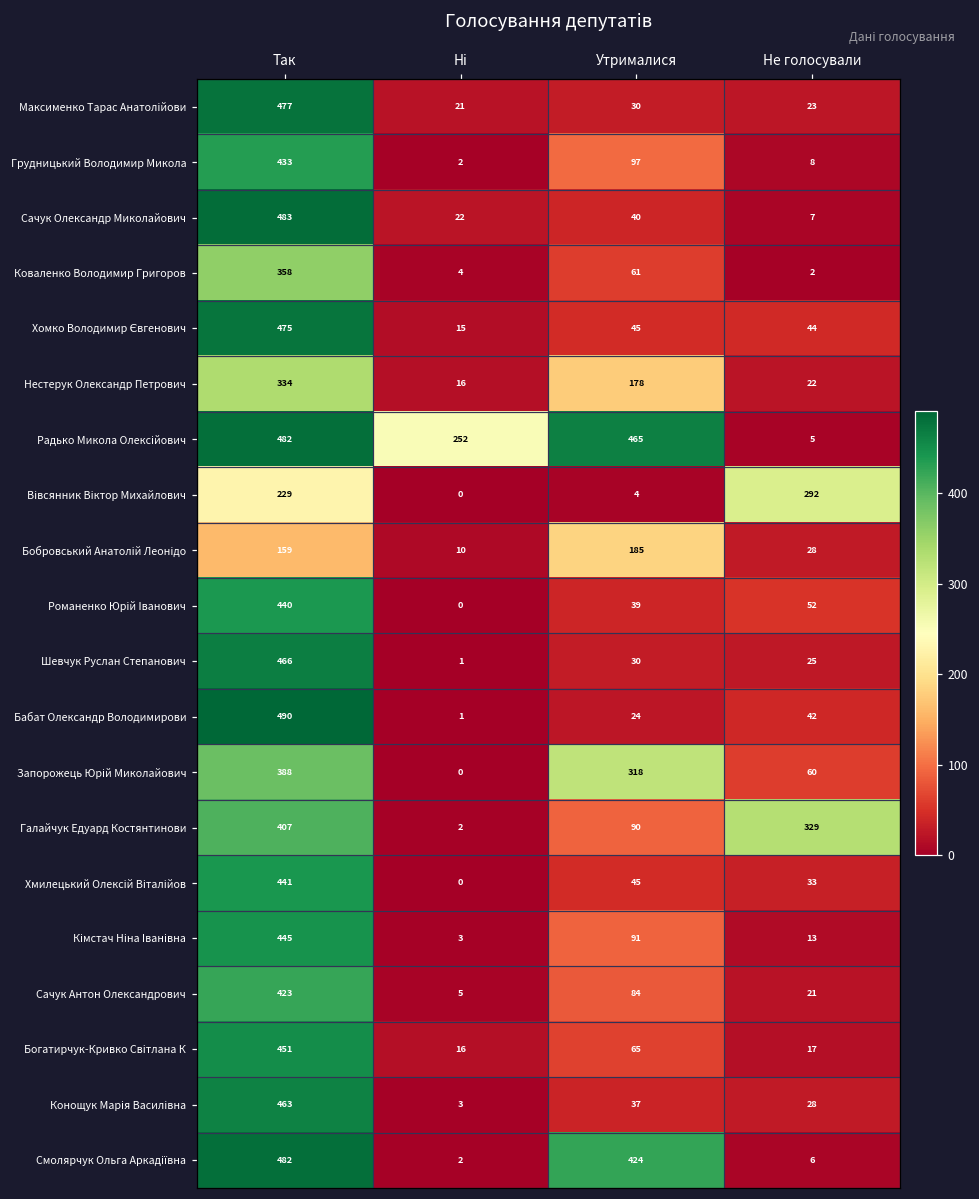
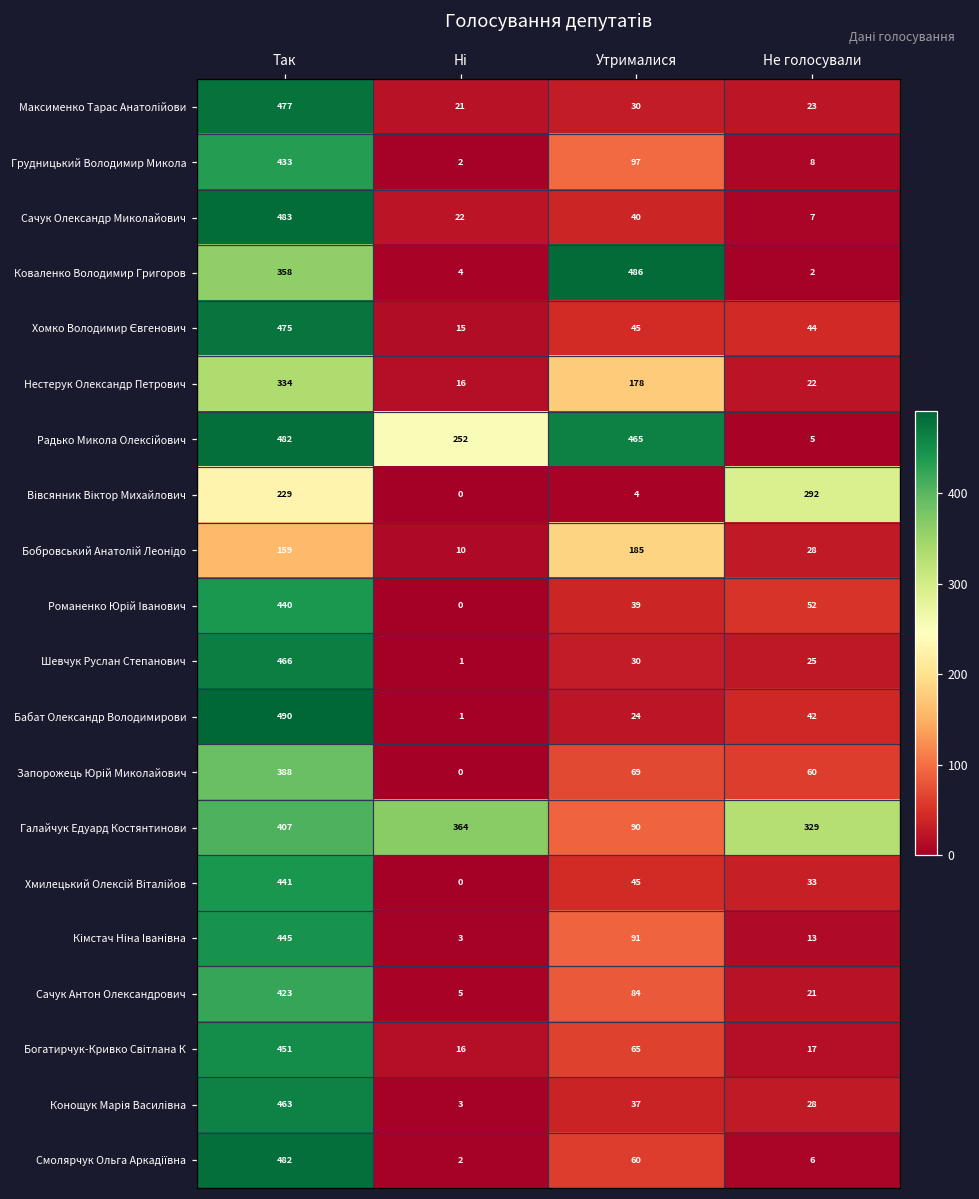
Коваленко Володимир Григоров, Утрималися: 61 -> 486
Запорожець Юрій Миколайович, Утрималися: 318 -> 69
Галайчук Едуард Костянтинови, Ні: 2 -> 364
Смолярчук Ольга Аркадіївна, Утрималися: 424 -> 60
